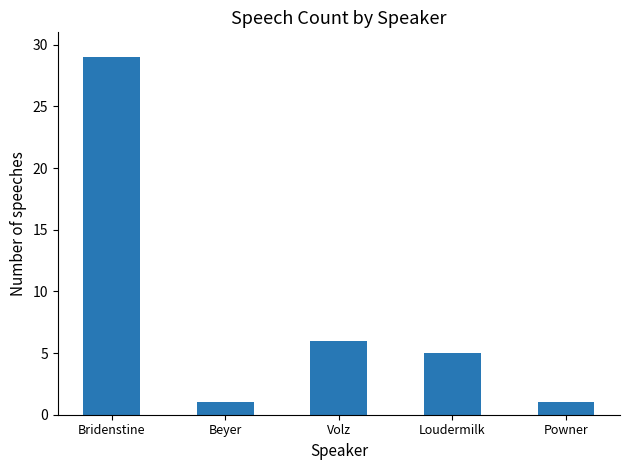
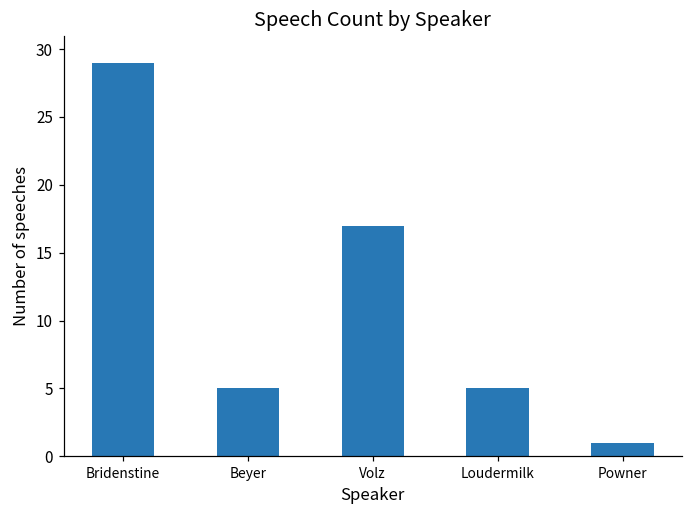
Beyer: 1 -> 5
Volz: 6 -> 17
